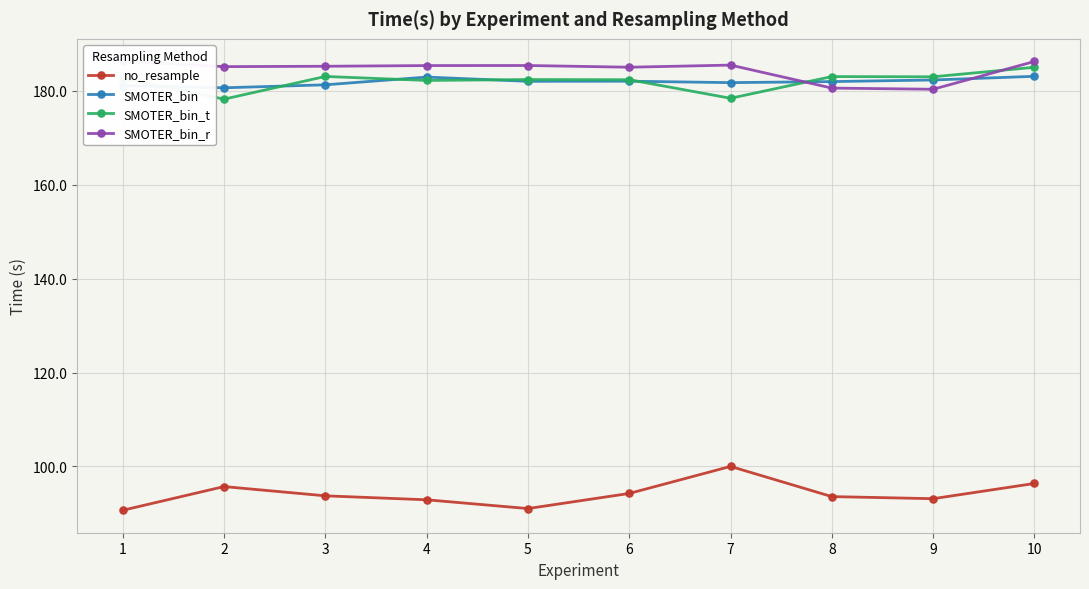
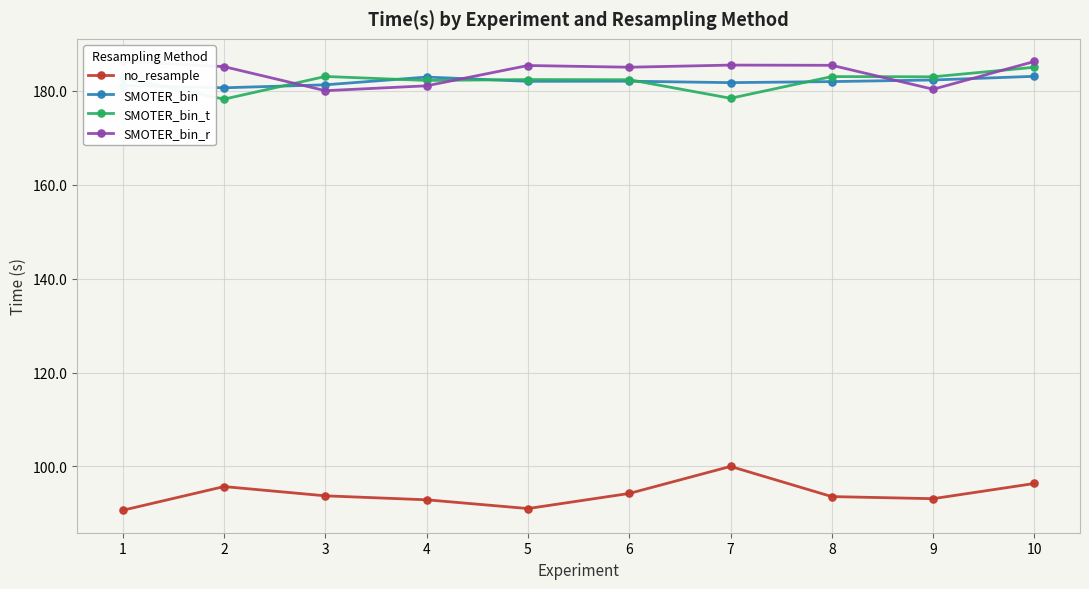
SMOTER_bin_r, 3: 185 -> 180
SMOTER_bin_r, 4: 185 -> 181
SMOTER_bin_r, 8: 181 -> 185
